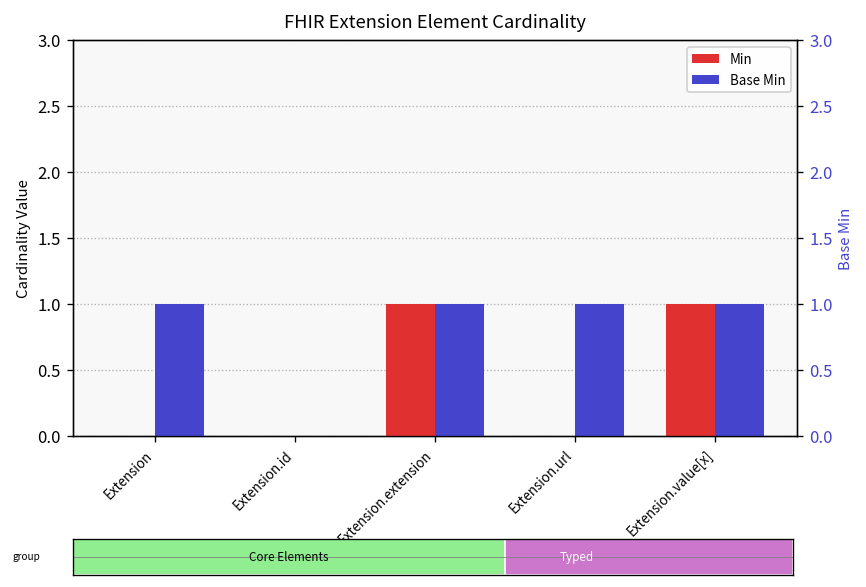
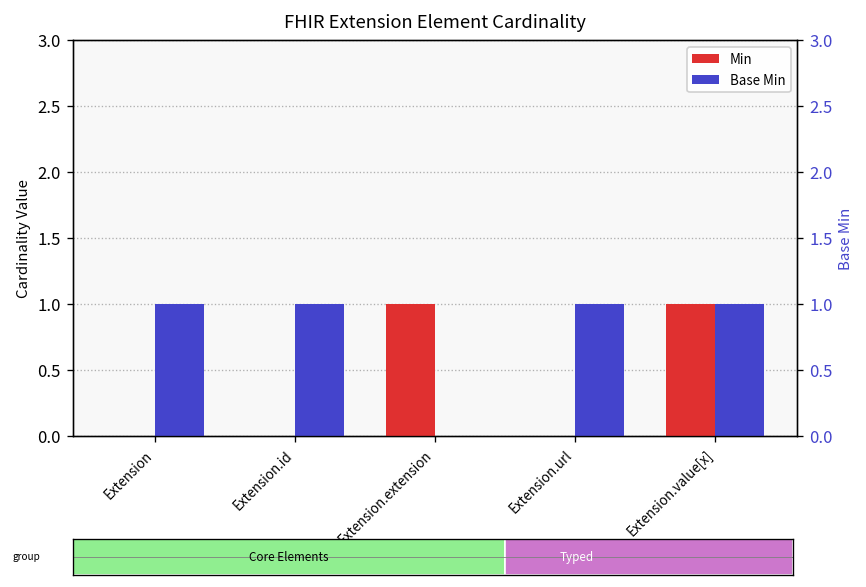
Base Min, Extension.id: 0 -> 1
Base Min, Extension.extension: 1 -> 0
